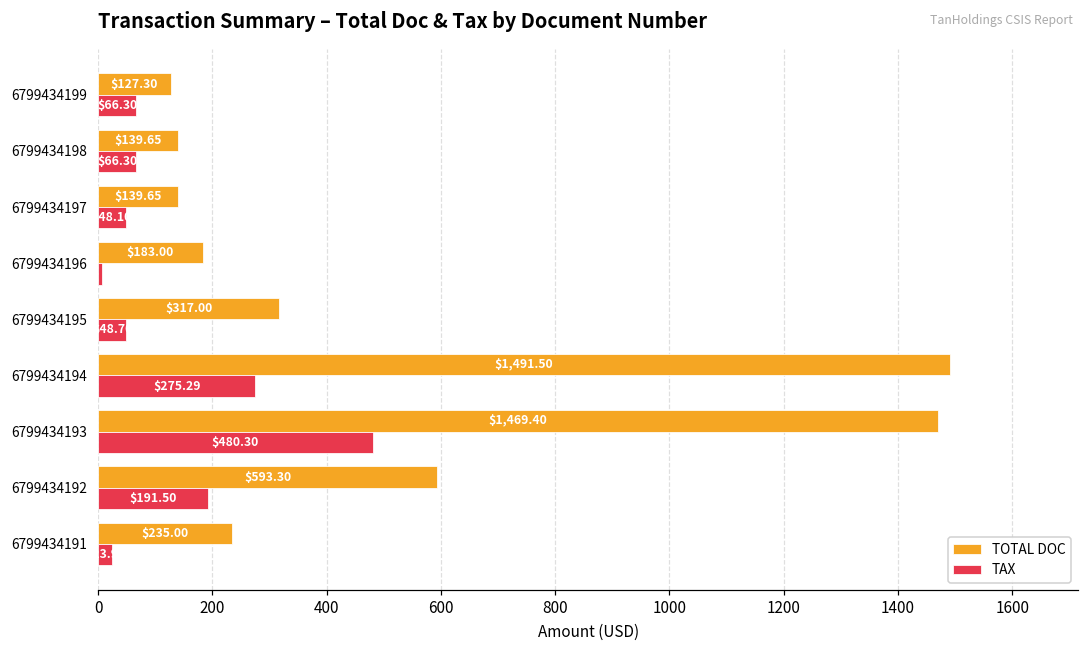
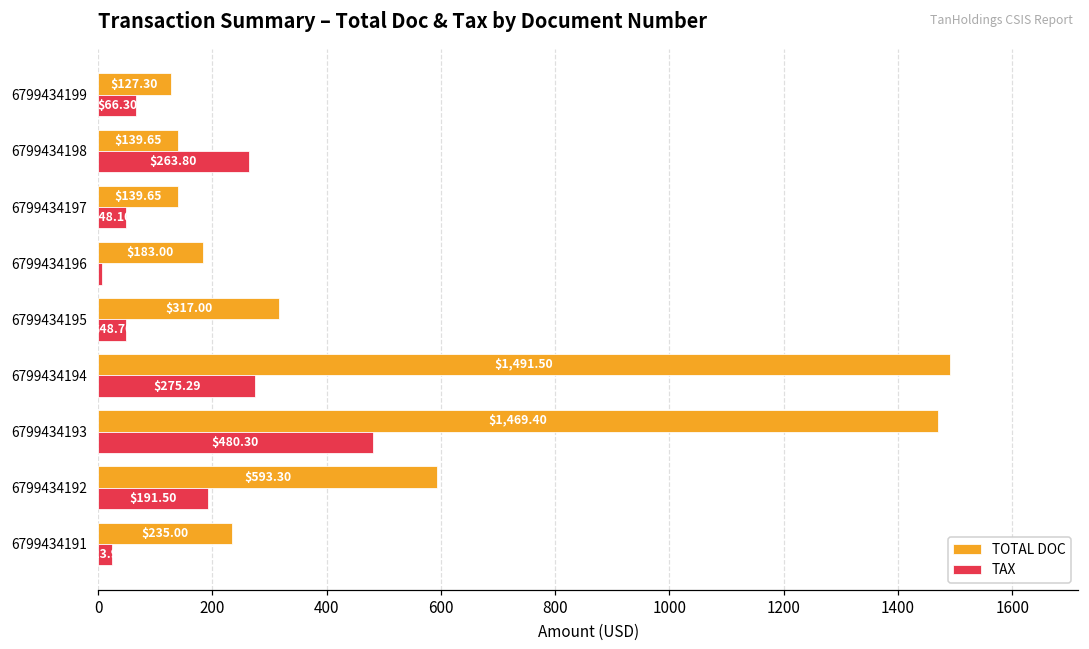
TAX, 6799434198: $66.30 -> $263.80
